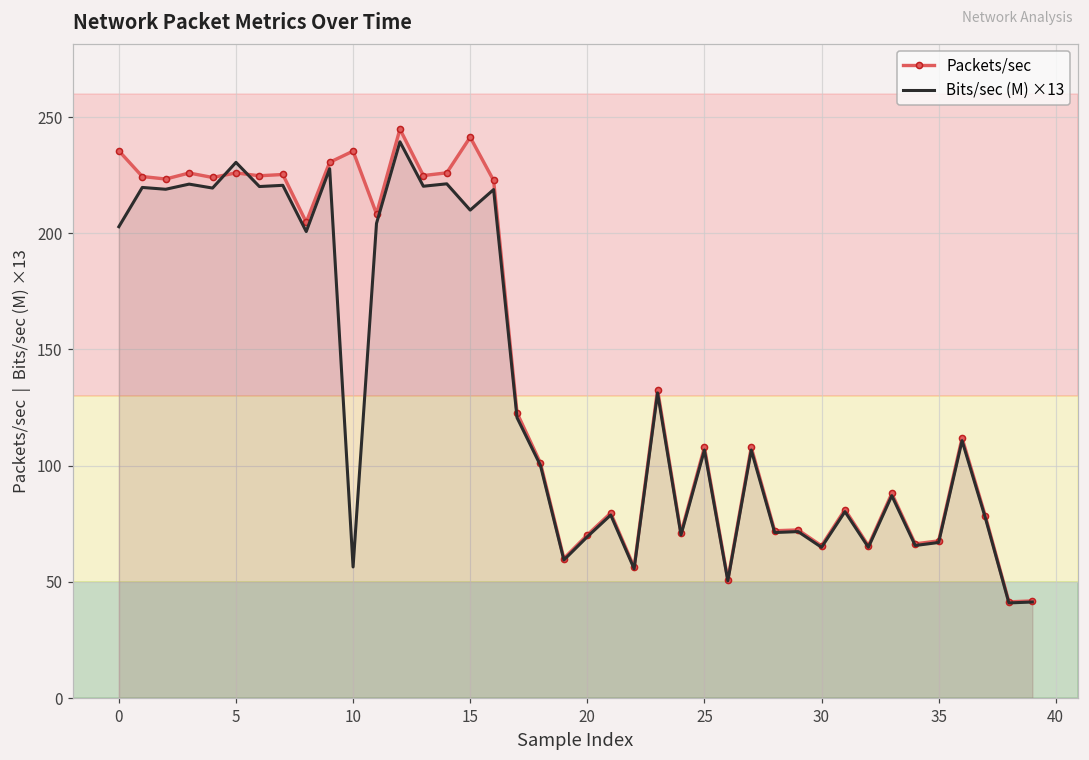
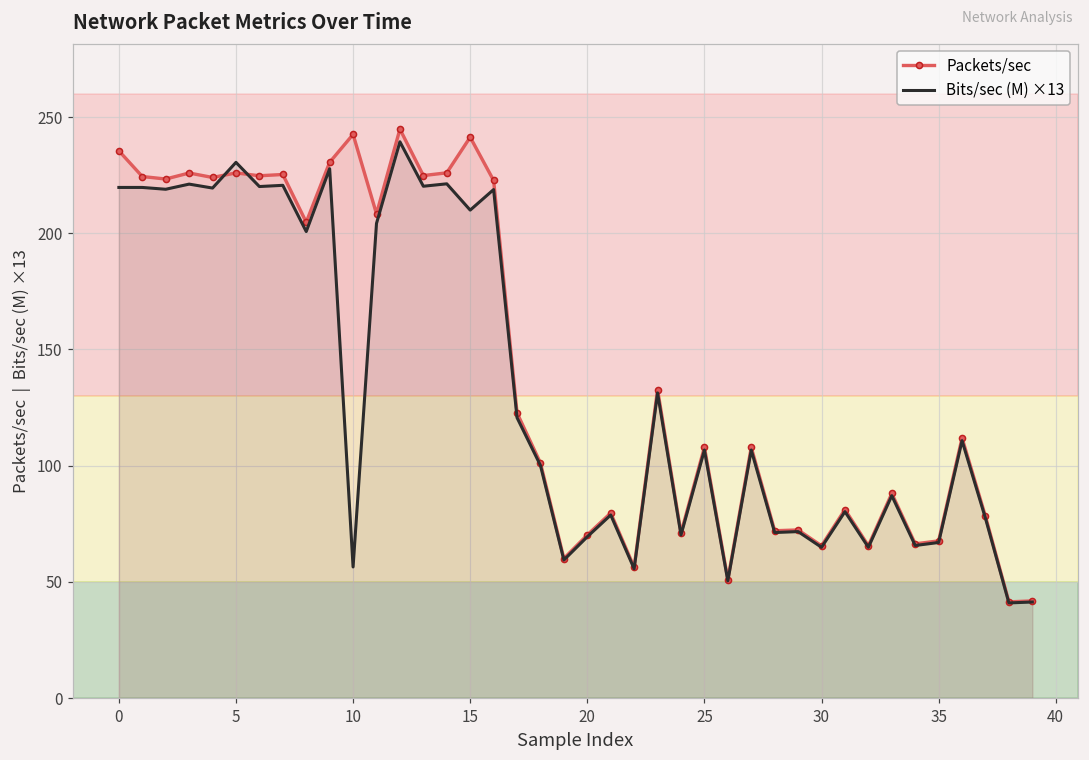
Bits/sec (M) ×13, 0: 203 -> 220
Packets/sec, 10: 235 -> 243
